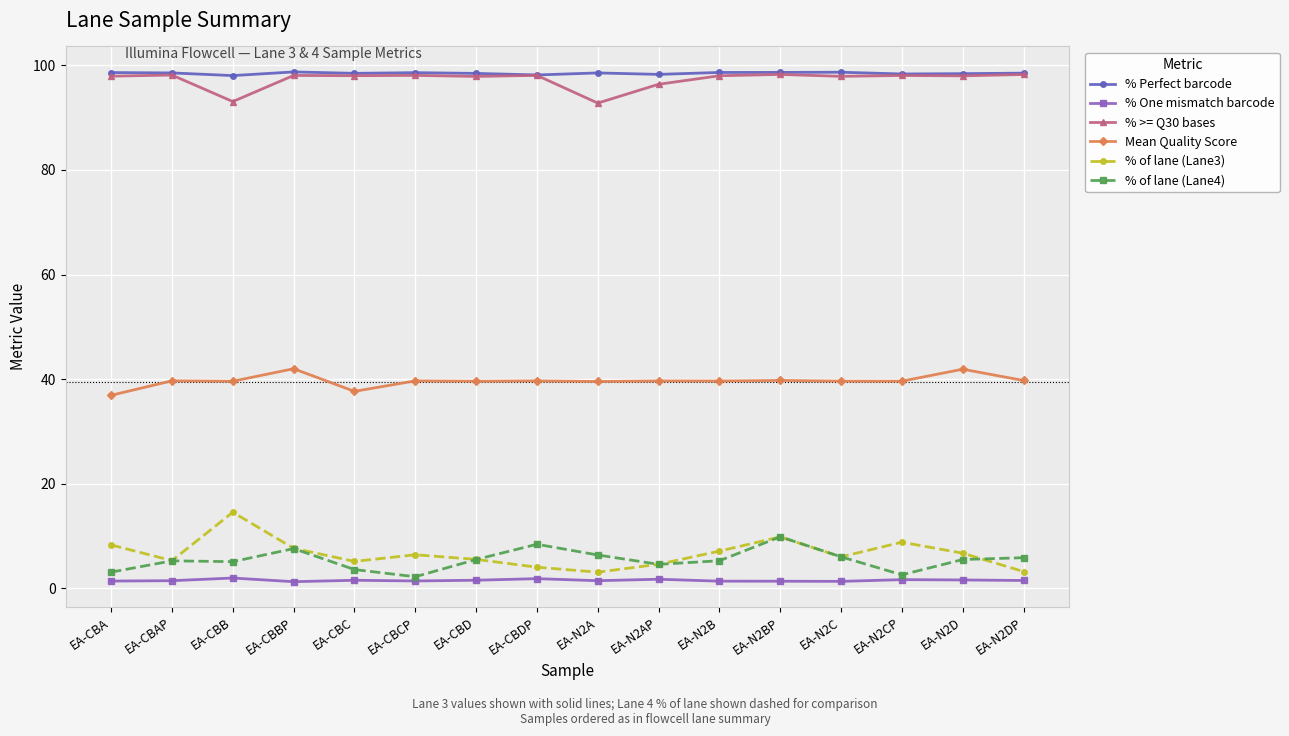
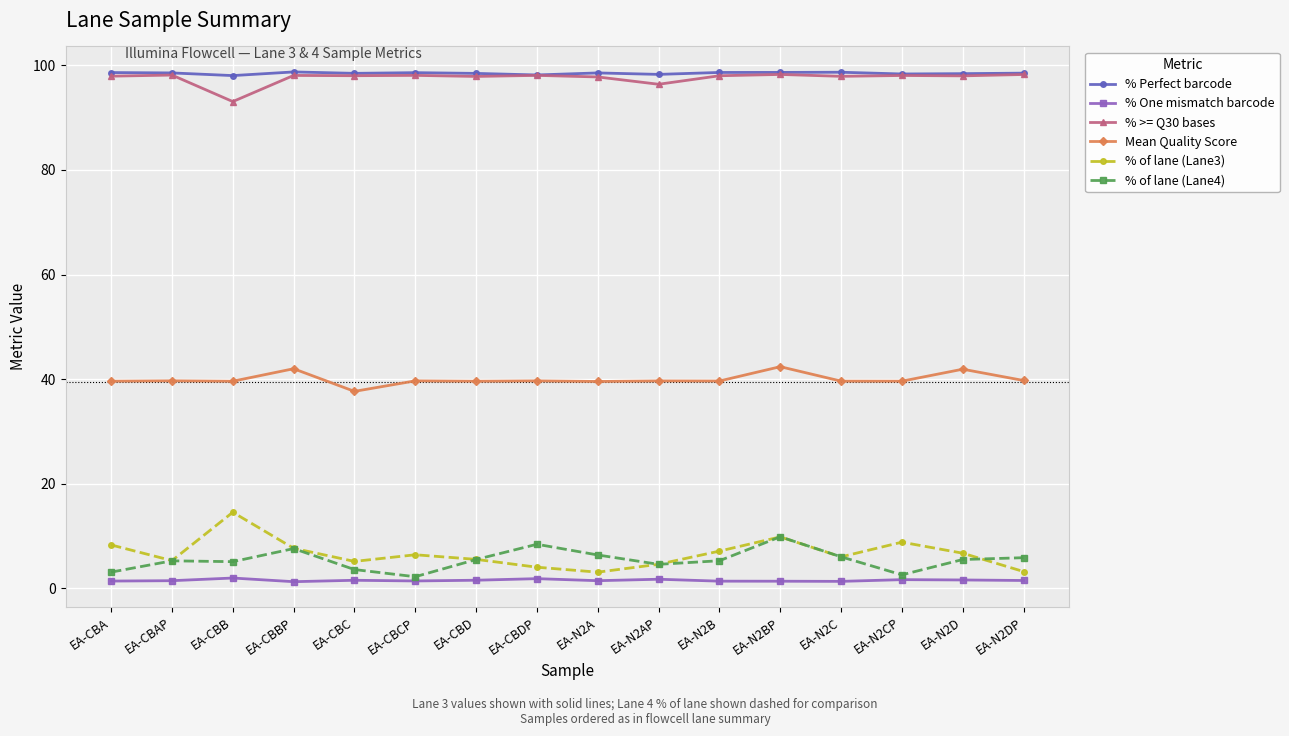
Mean Quality Score, EA-CBA: 37 -> 40
% >= Q30 bases, EA-N2A: 93 -> 98
Mean Quality Score, EA-N2BP: 40 -> 42
